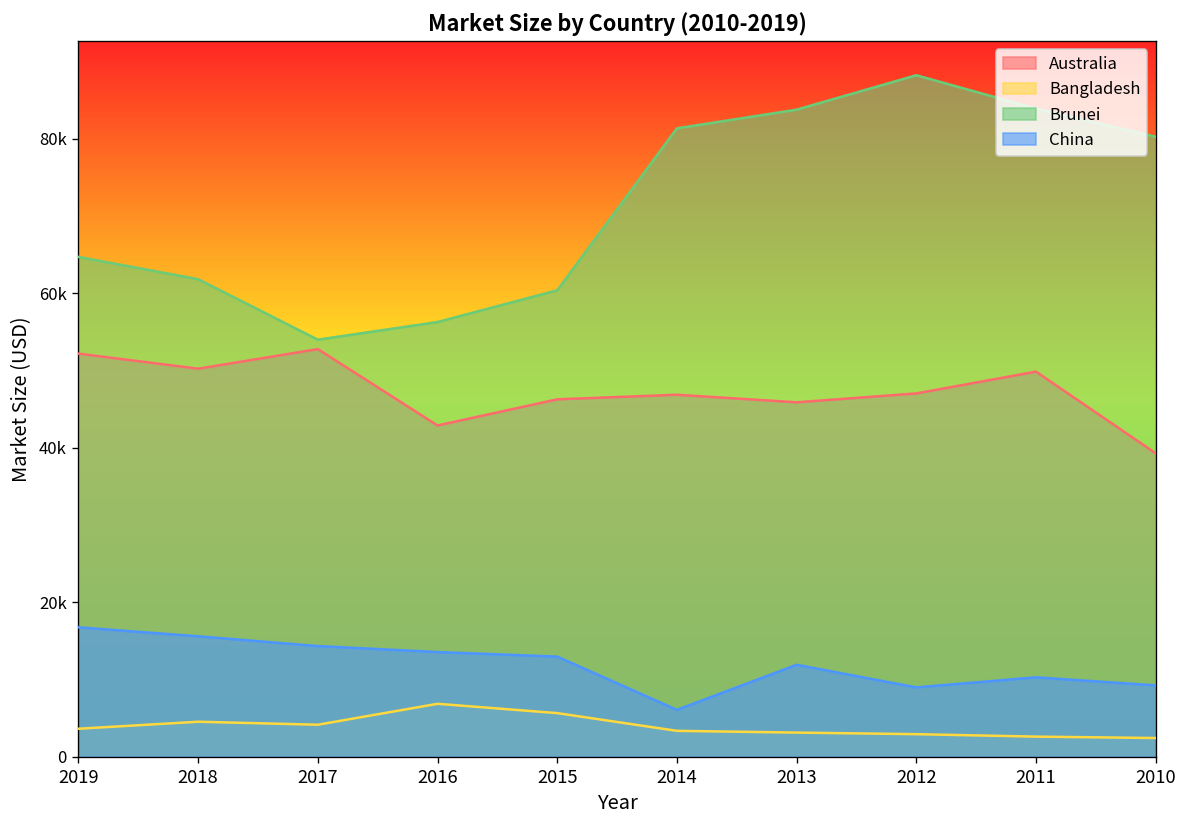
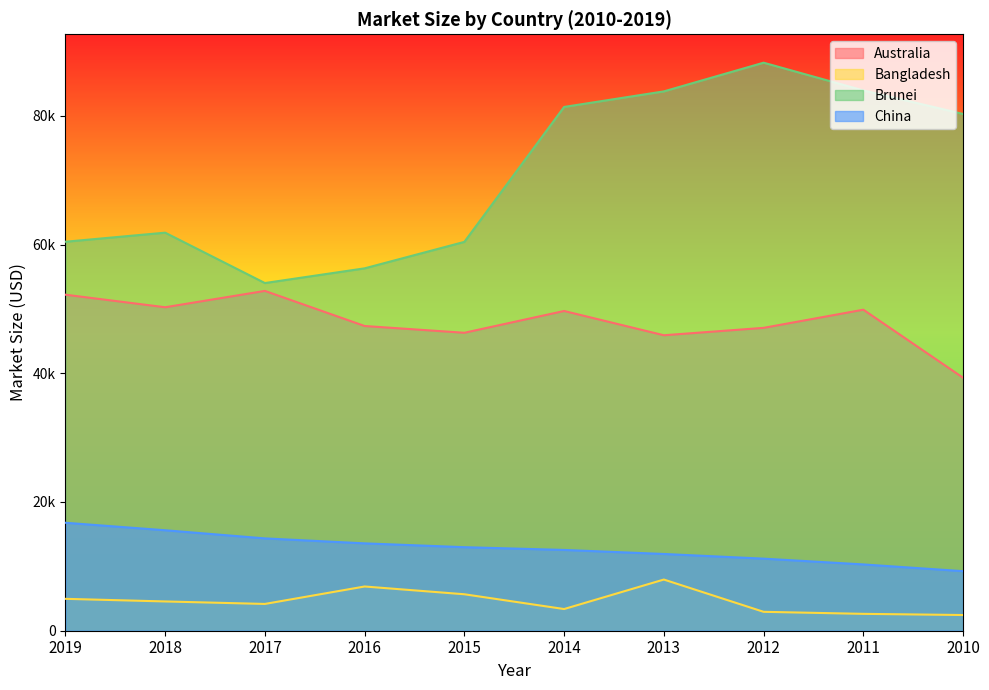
Bangladesh, 2019: 4000 -> 5000
Brunei, 2019: 65000 -> 60000
Australia, 2016: 43000 -> 47000
Australia, 2014: 47000 -> 50000
China, 2014: 6000 -> 13000
Bangladesh, 2013: 3000 -> 8000
China, 2012: 9000 -> 11000
